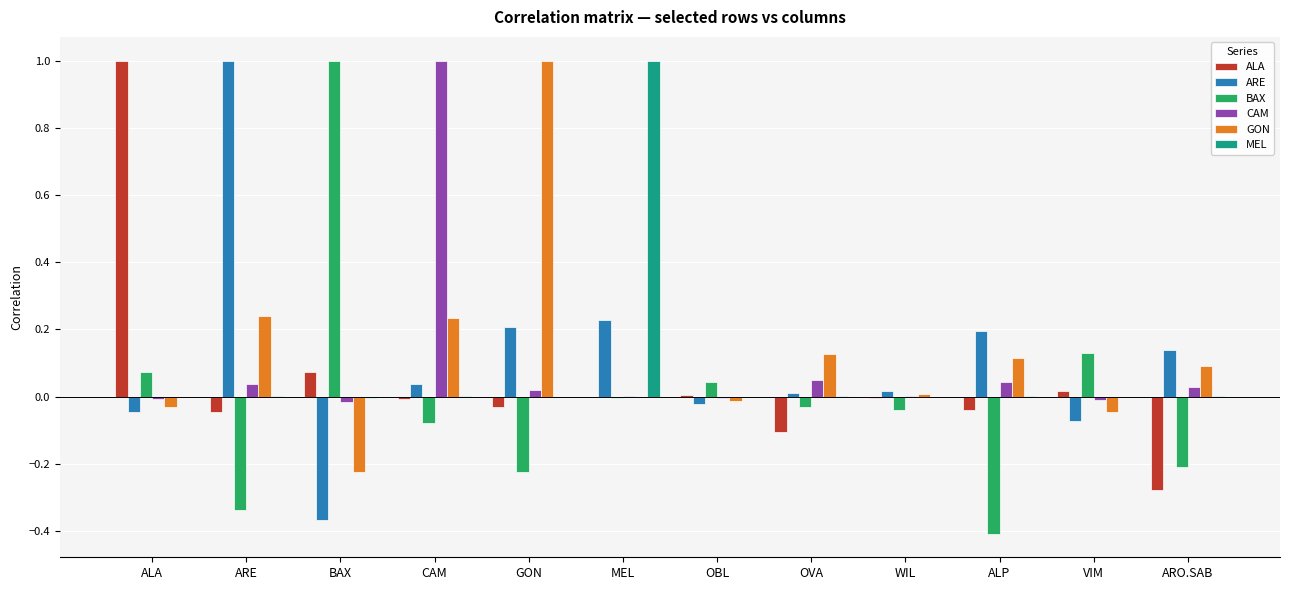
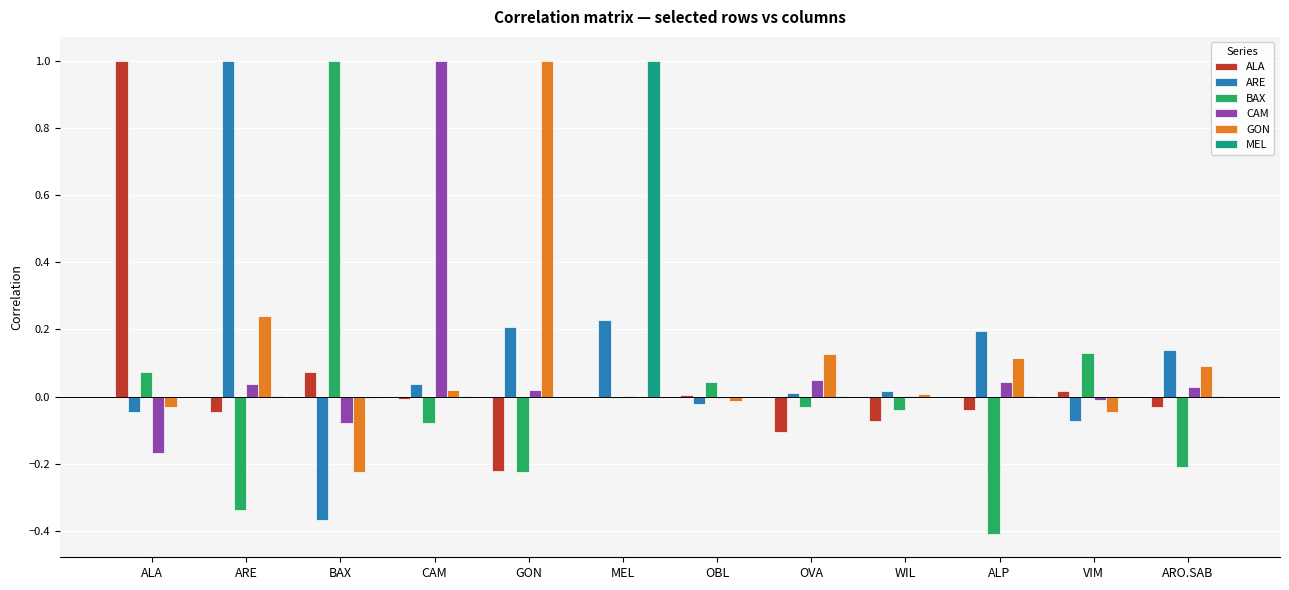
CAM, ALA: -0.01 -> -0.17
CAM, BAX: -0.02 -> -0.08
GON, CAM: 0.23 -> 0.02
ALA, GON: -0.03 -> -0.22
ALA, WIL: 0.00 -> -0.07
ALA, ARO.SAB: -0.28 -> -0.03
